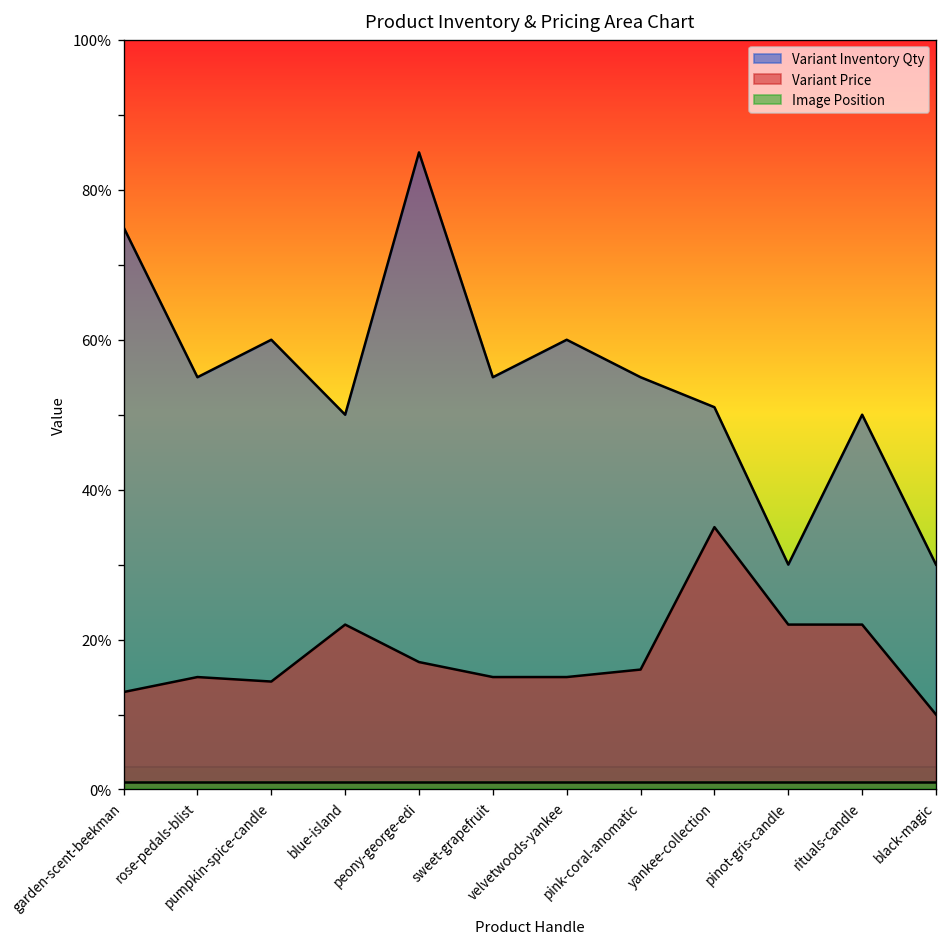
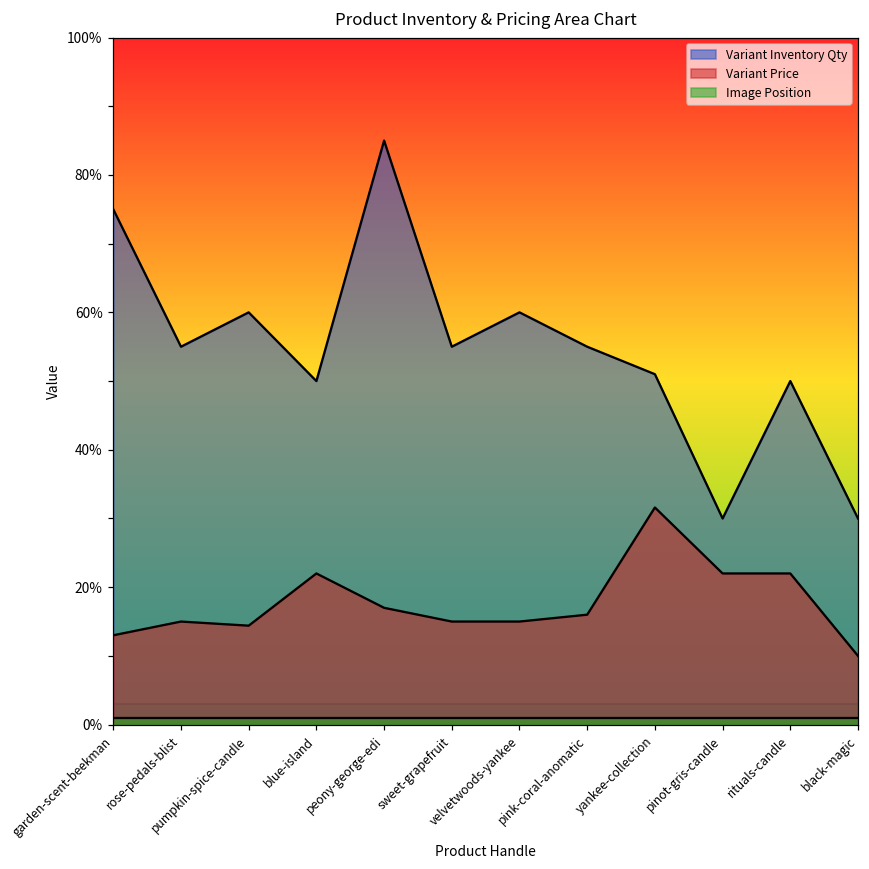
Variant Price, yankee-collection: 35% -> 32%
